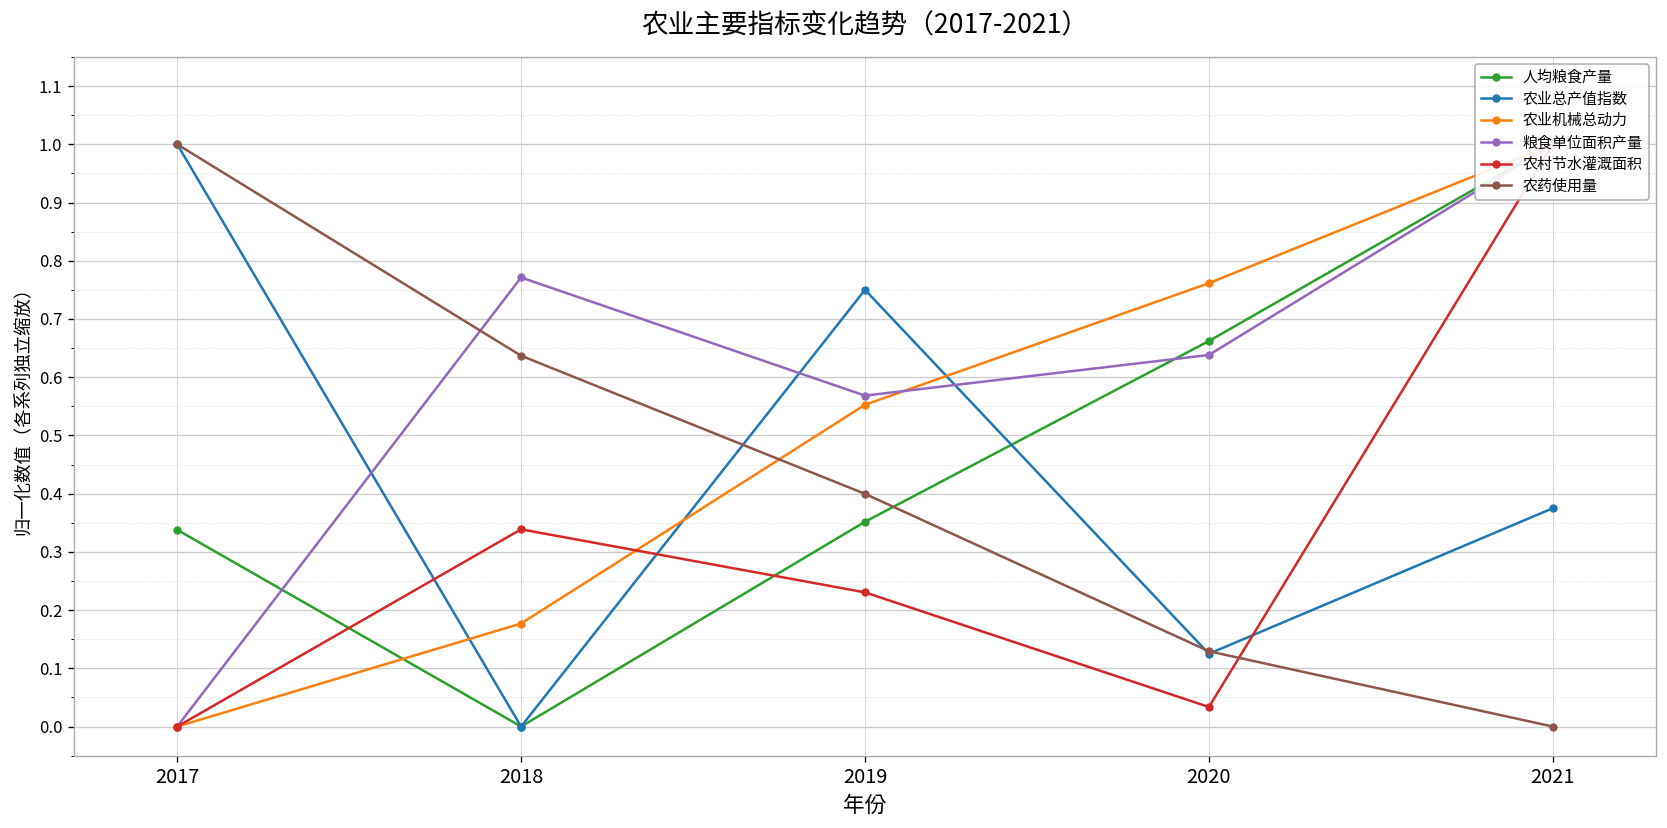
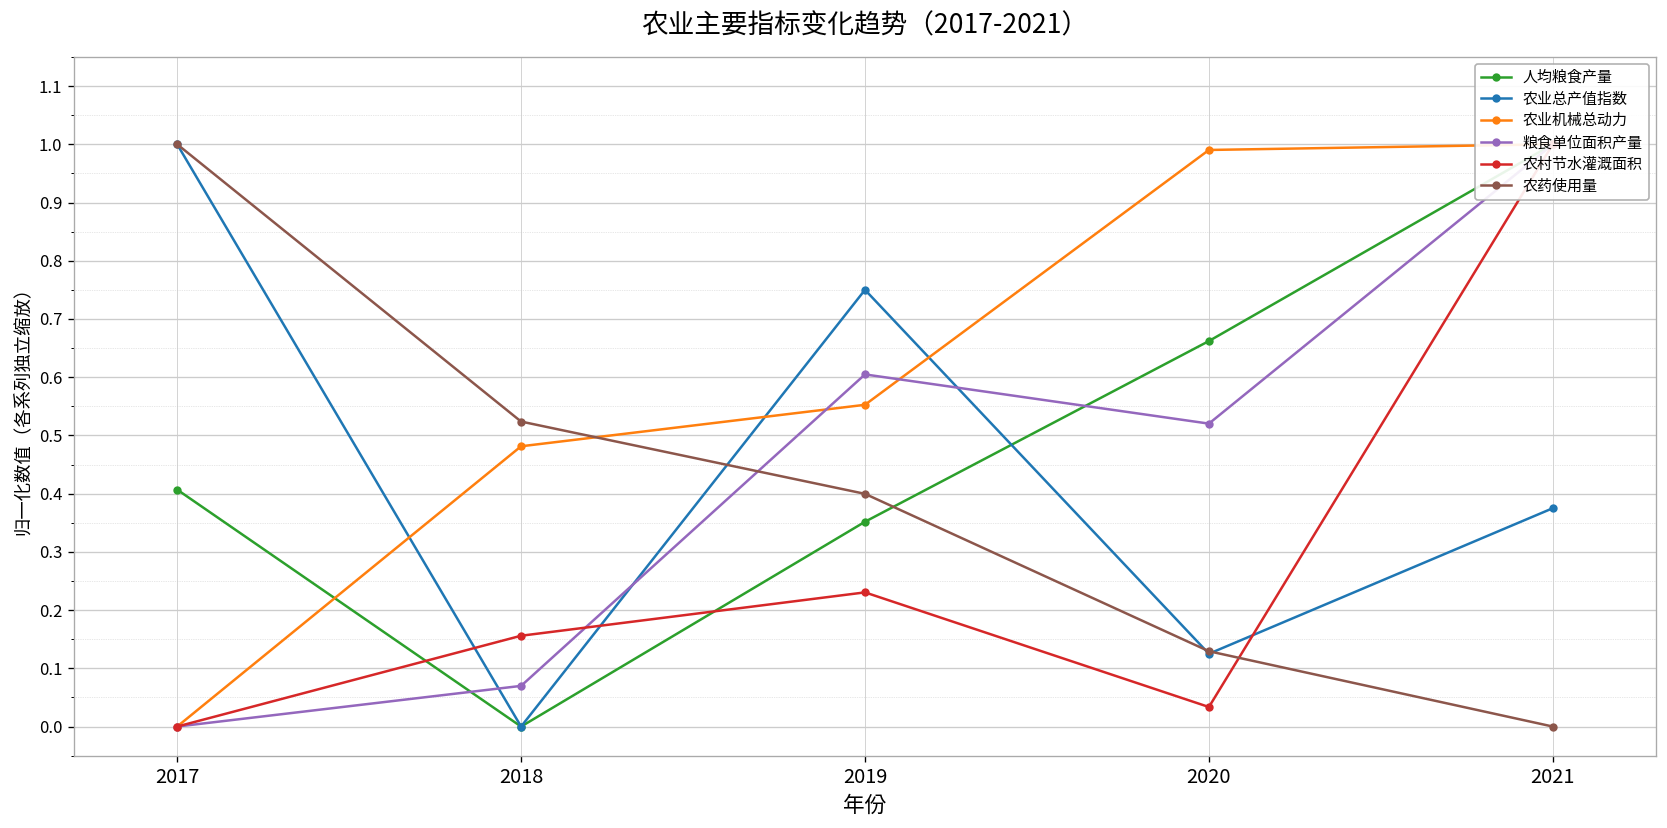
人均粮食产量, 2017: 0.34 -> 0.41
农业机械总动力, 2018: 0.18 -> 0.48
粮食单位面积产量, 2018: 0.77 -> 0.07
农村节水灌溉面积, 2018: 0.34 -> 0.16
农药使用量, 2018: 0.64 -> 0.52
粮食单位面积产量, 2019: 0.57 -> 0.60
农业机械总动力, 2020: 0.76 -> 0.99
粮食单位面积产量, 2020: 0.64 -> 0.52
